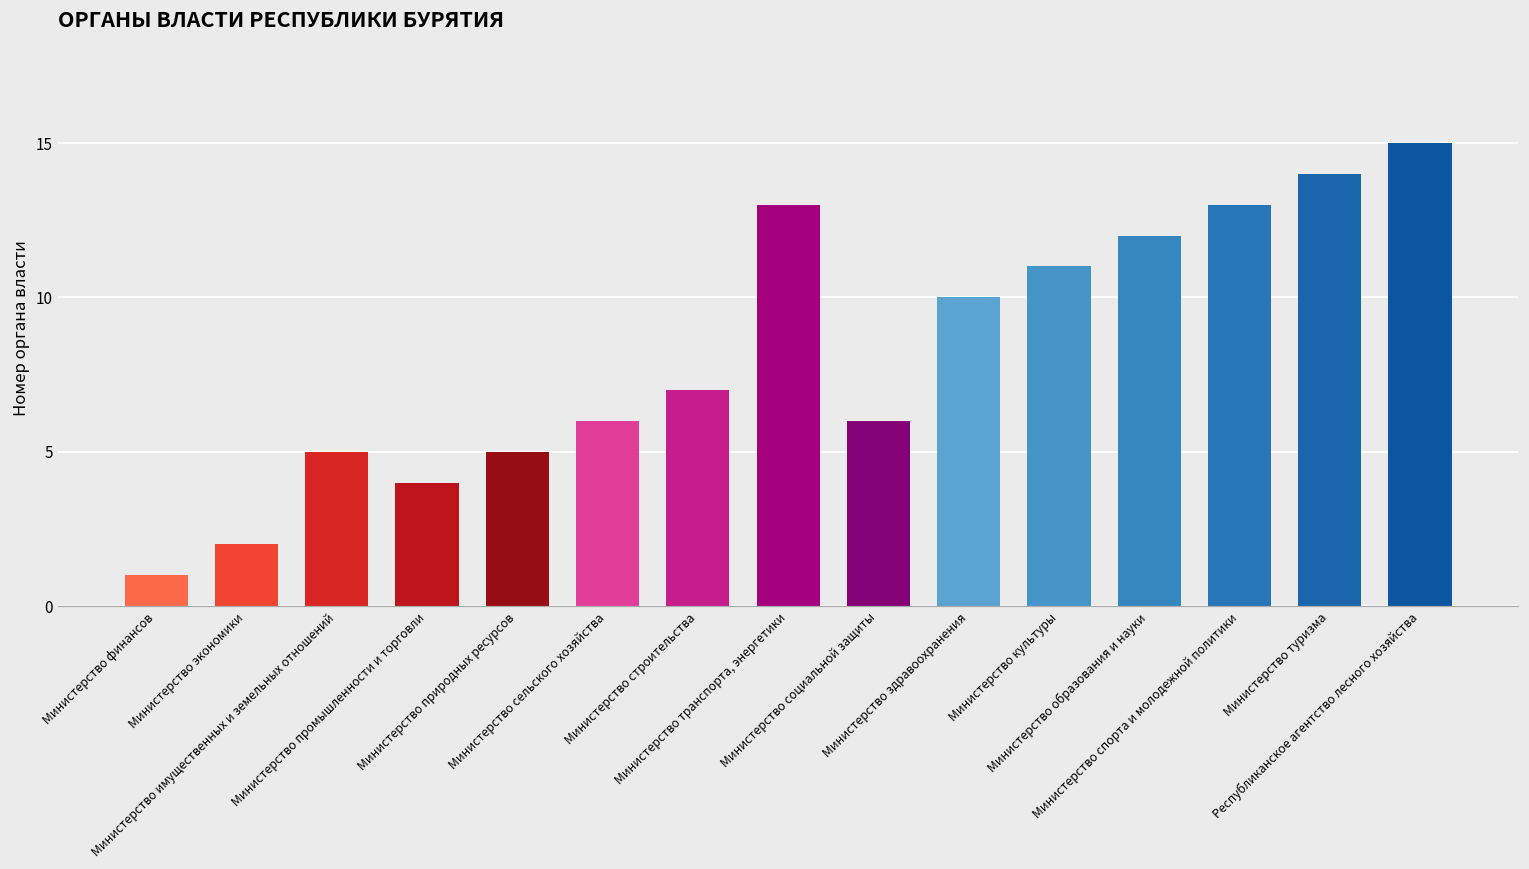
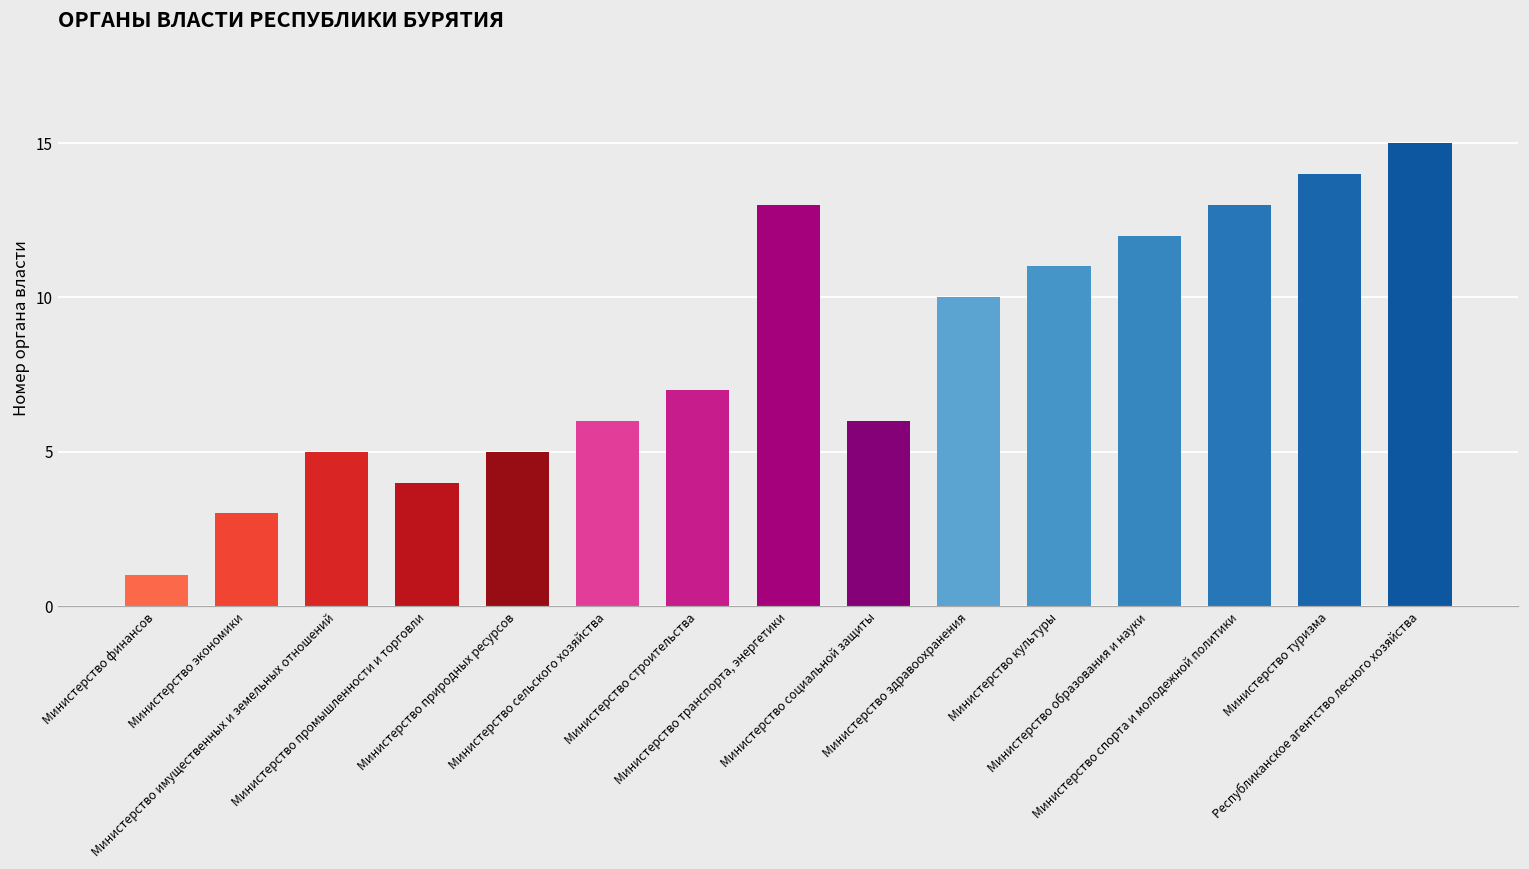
Министерство экономики: 2 -> 3
